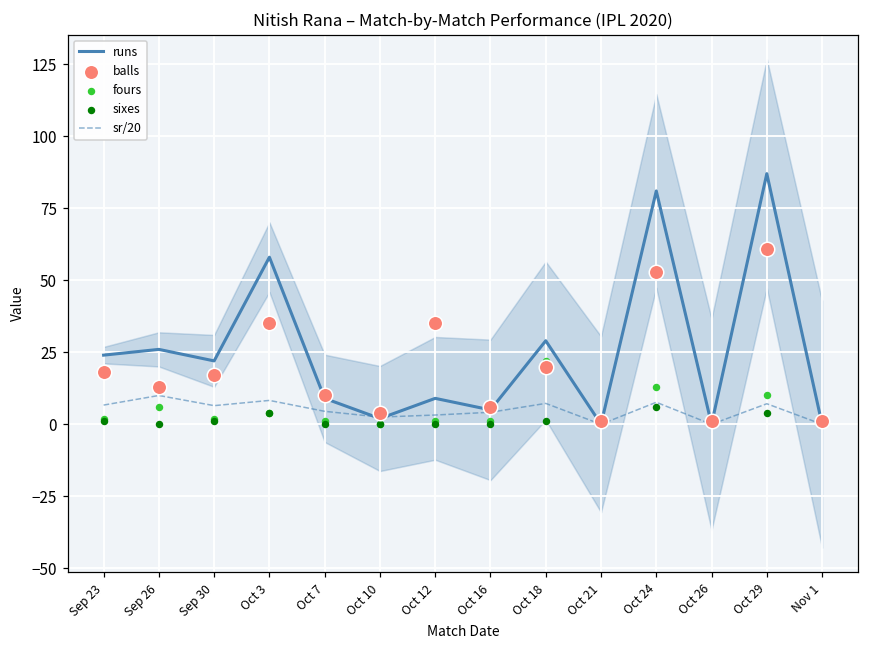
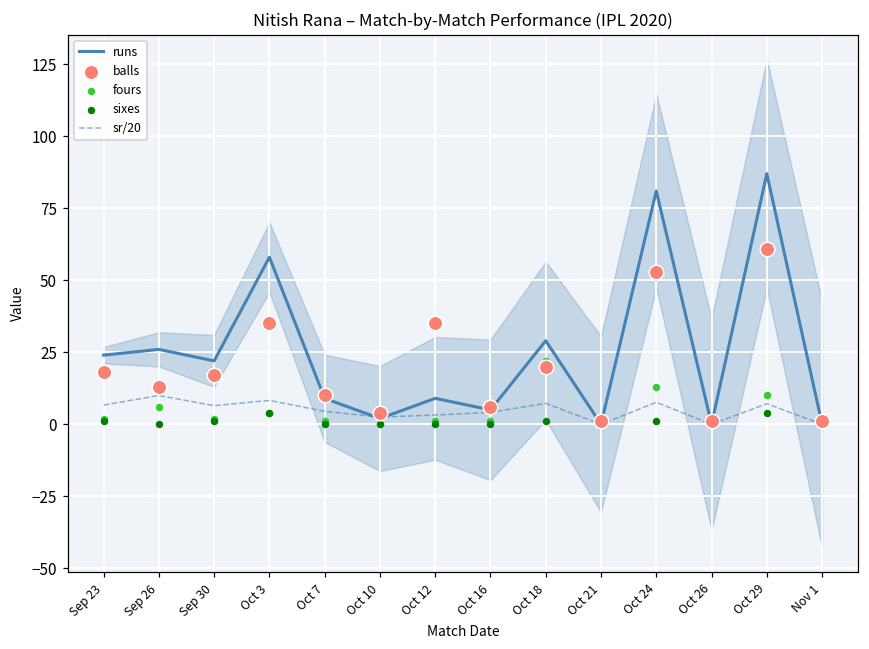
sixes, Oct 24: 6 -> 1
